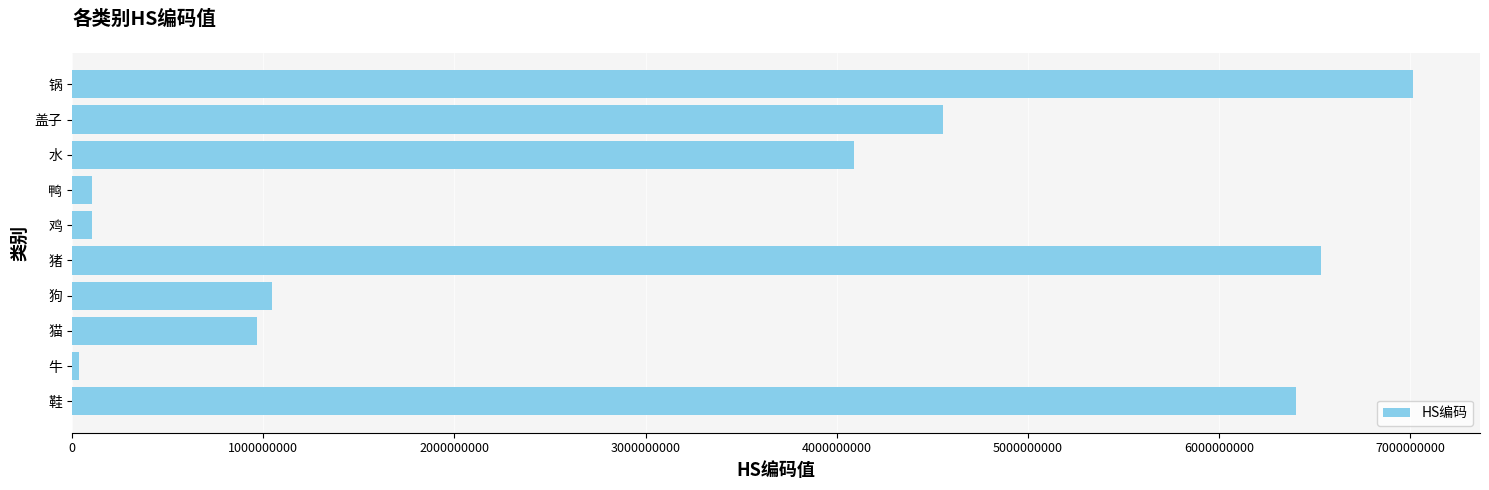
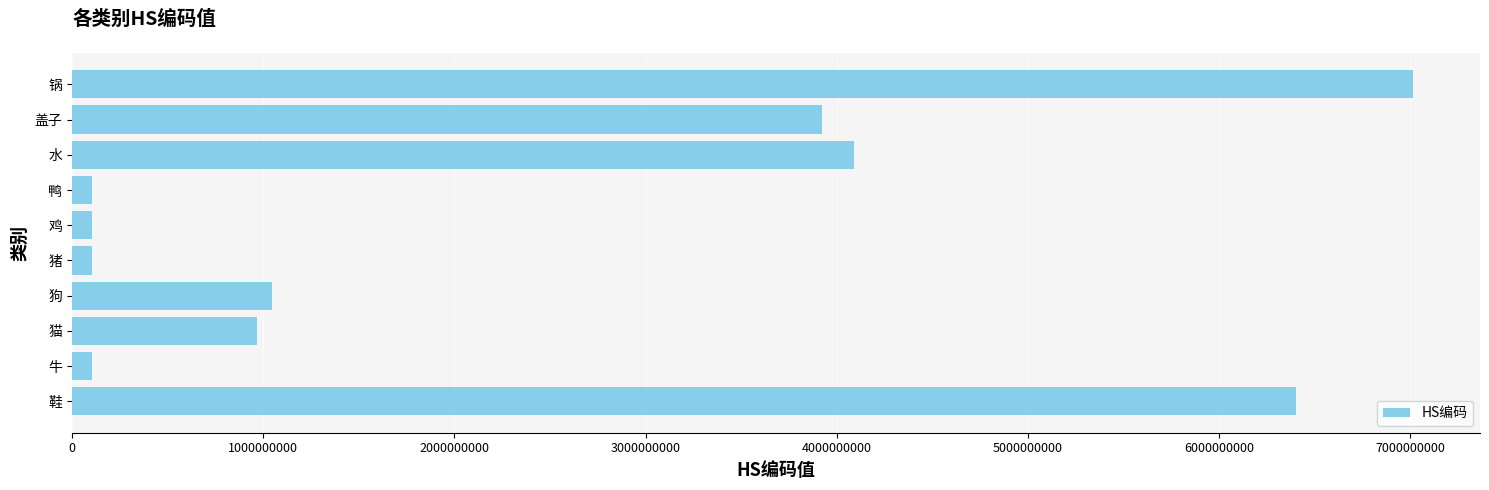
盖子: 4550000000 -> 3920000000
猪: 6530000000 -> 100000000
牛: 40000000 -> 100000000
